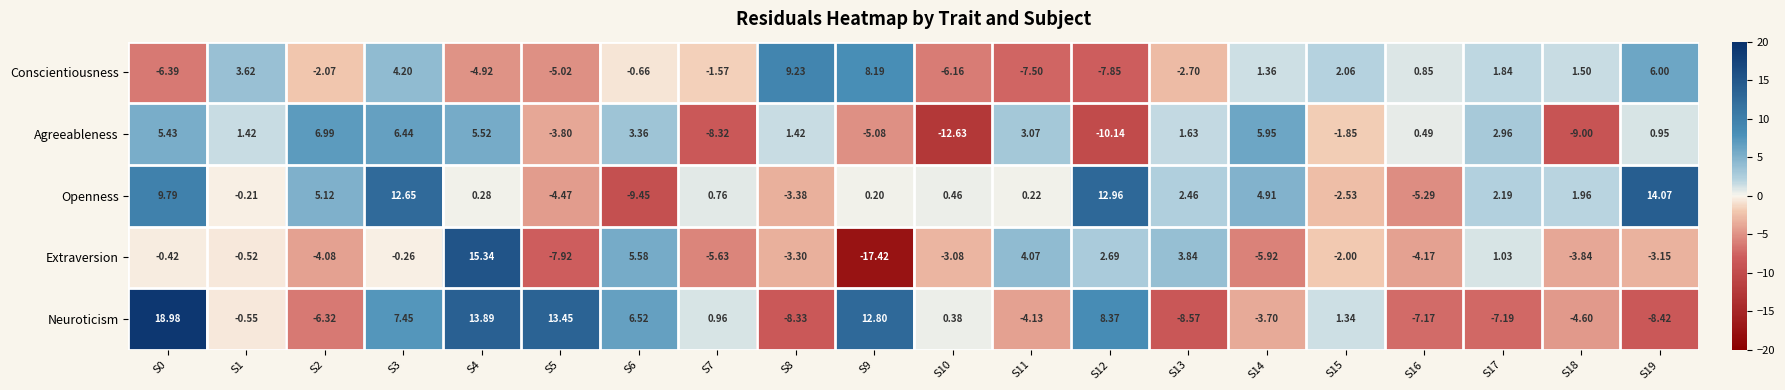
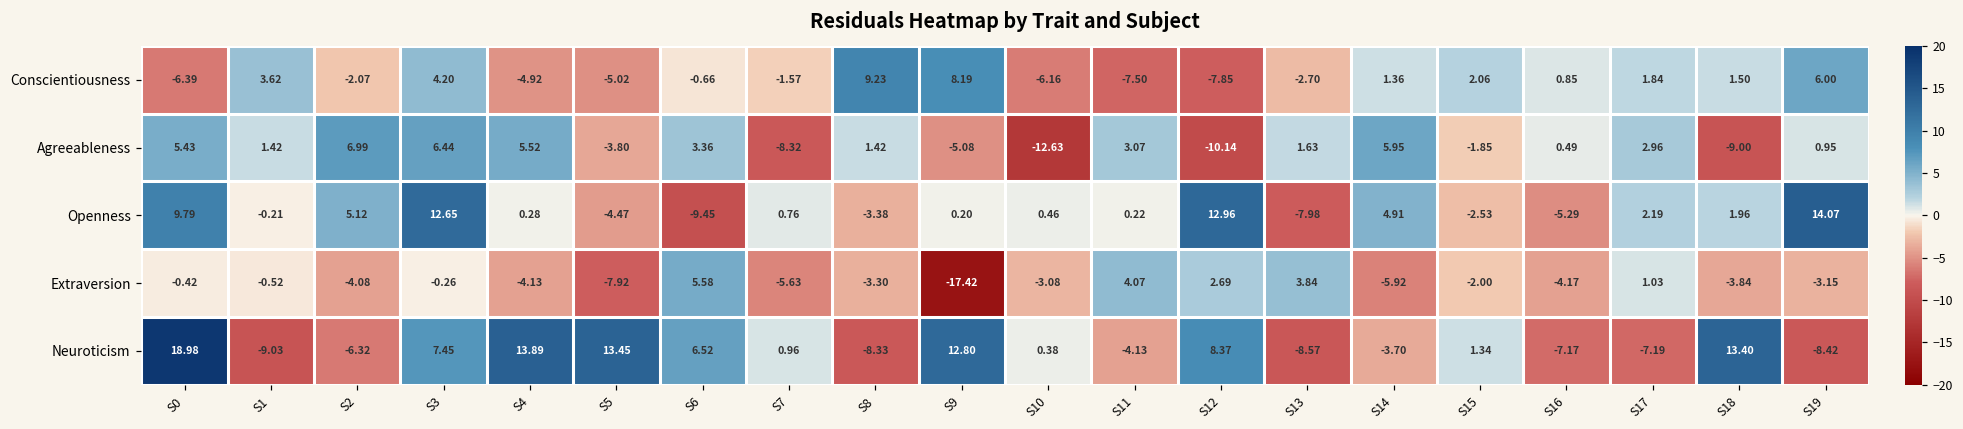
Openness, S13: 2.46 -> -7.98
Extraversion, S4: 15.34 -> -4.13
Neuroticism, S1: -0.55 -> -9.03
Neuroticism, S18: -4.60 -> 13.40
